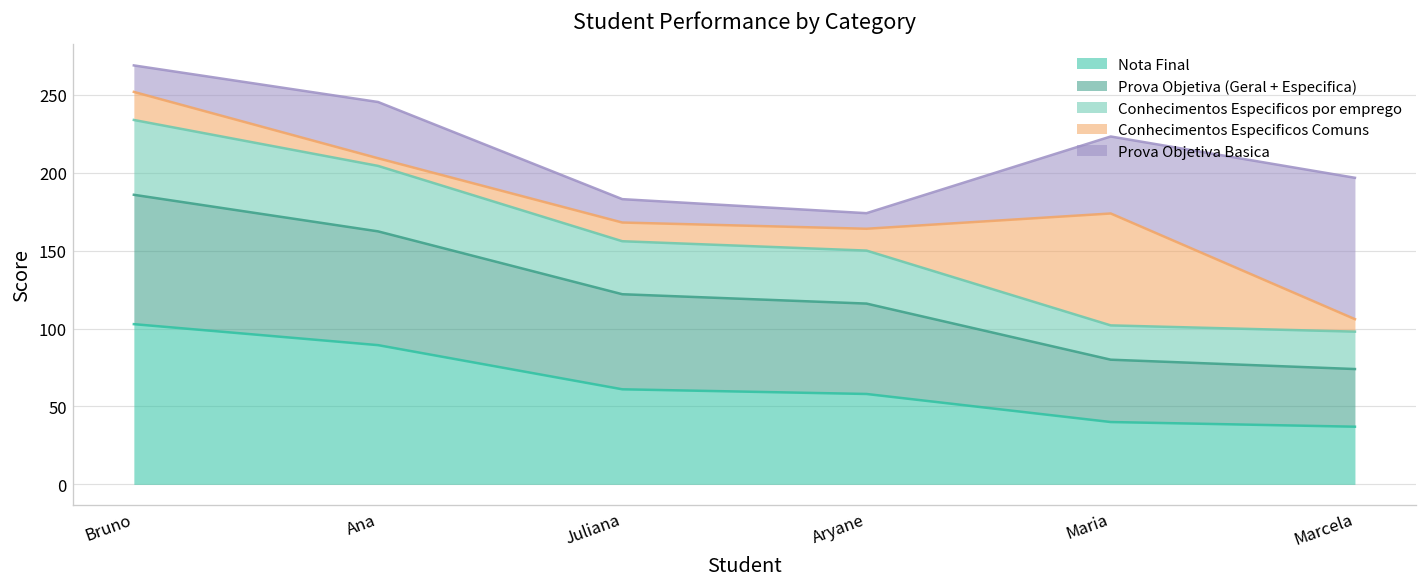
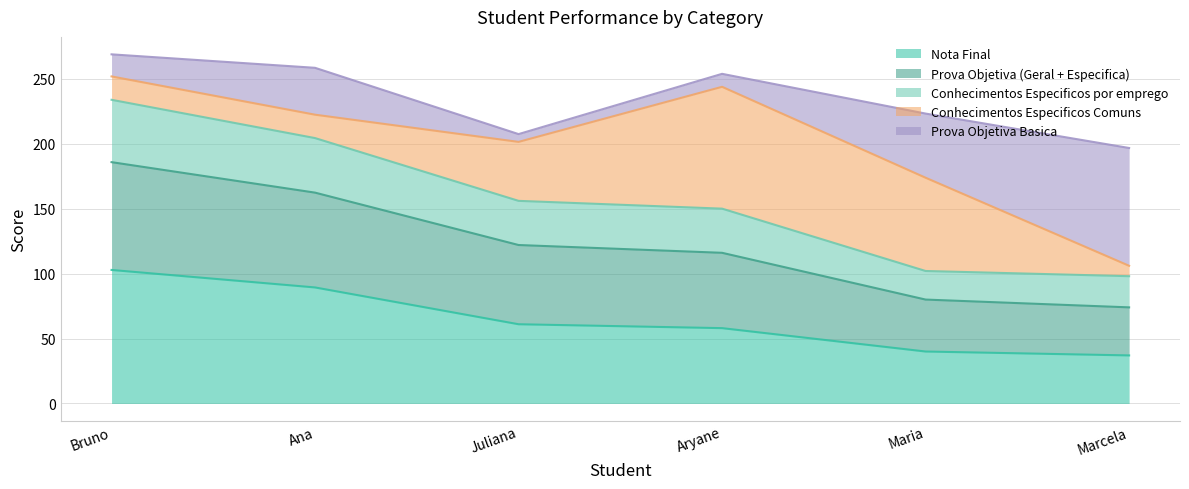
Conhecimentos Especificos Comuns, Ana: 5 -> 18
Conhecimentos Especificos Comuns, Juliana: 12 -> 45
Prova Objetiva Basica, Juliana: 15 -> 6
Conhecimentos Especificos Comuns, Aryane: 14 -> 94
